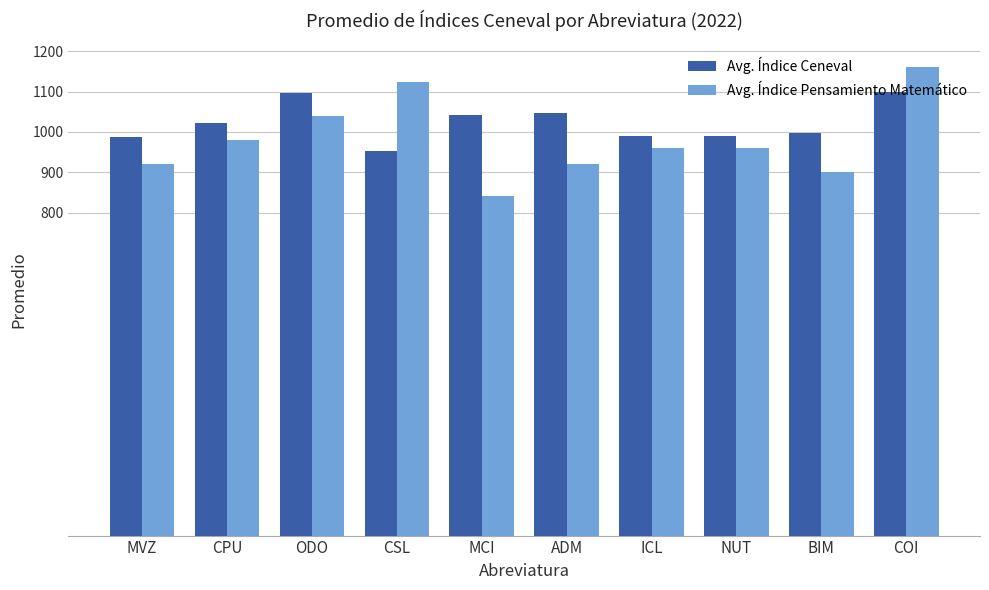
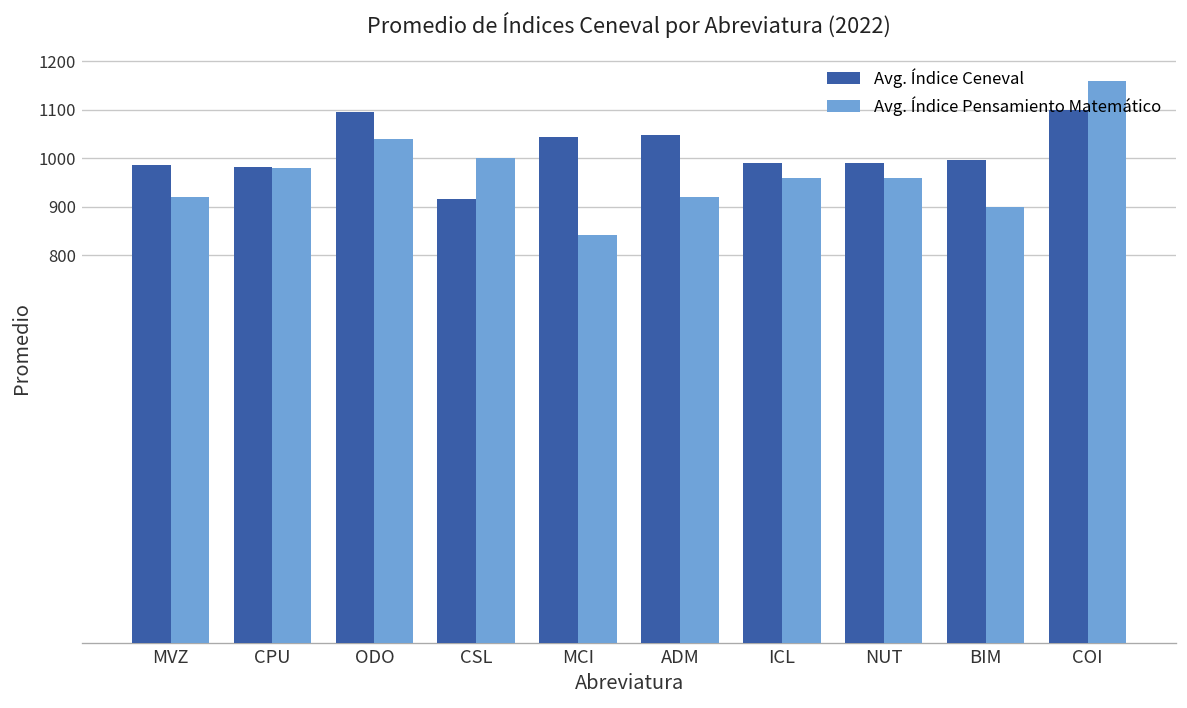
Avg. Índice Ceneval, CPU: 1020 -> 980
Avg. Índice Ceneval, CSL: 950 -> 920
Avg. Índice Pensamiento Matemático, CSL: 1120 -> 1000
